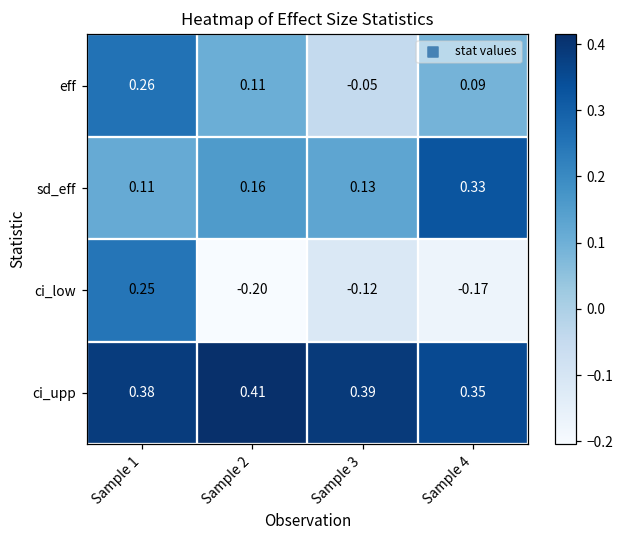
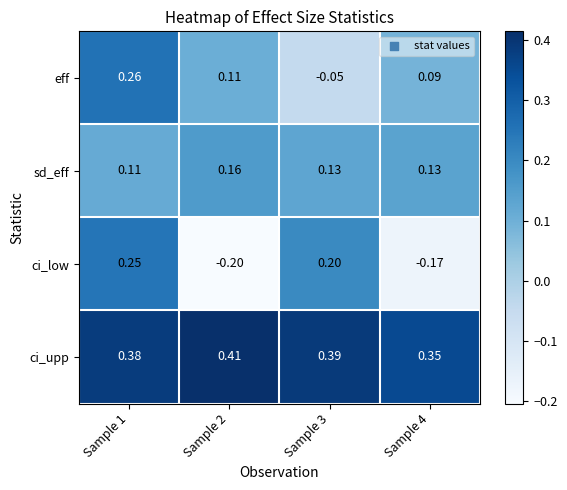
sd_eff, Sample 4: 0.33 -> 0.13
ci_low, Sample 3: -0.12 -> 0.20
